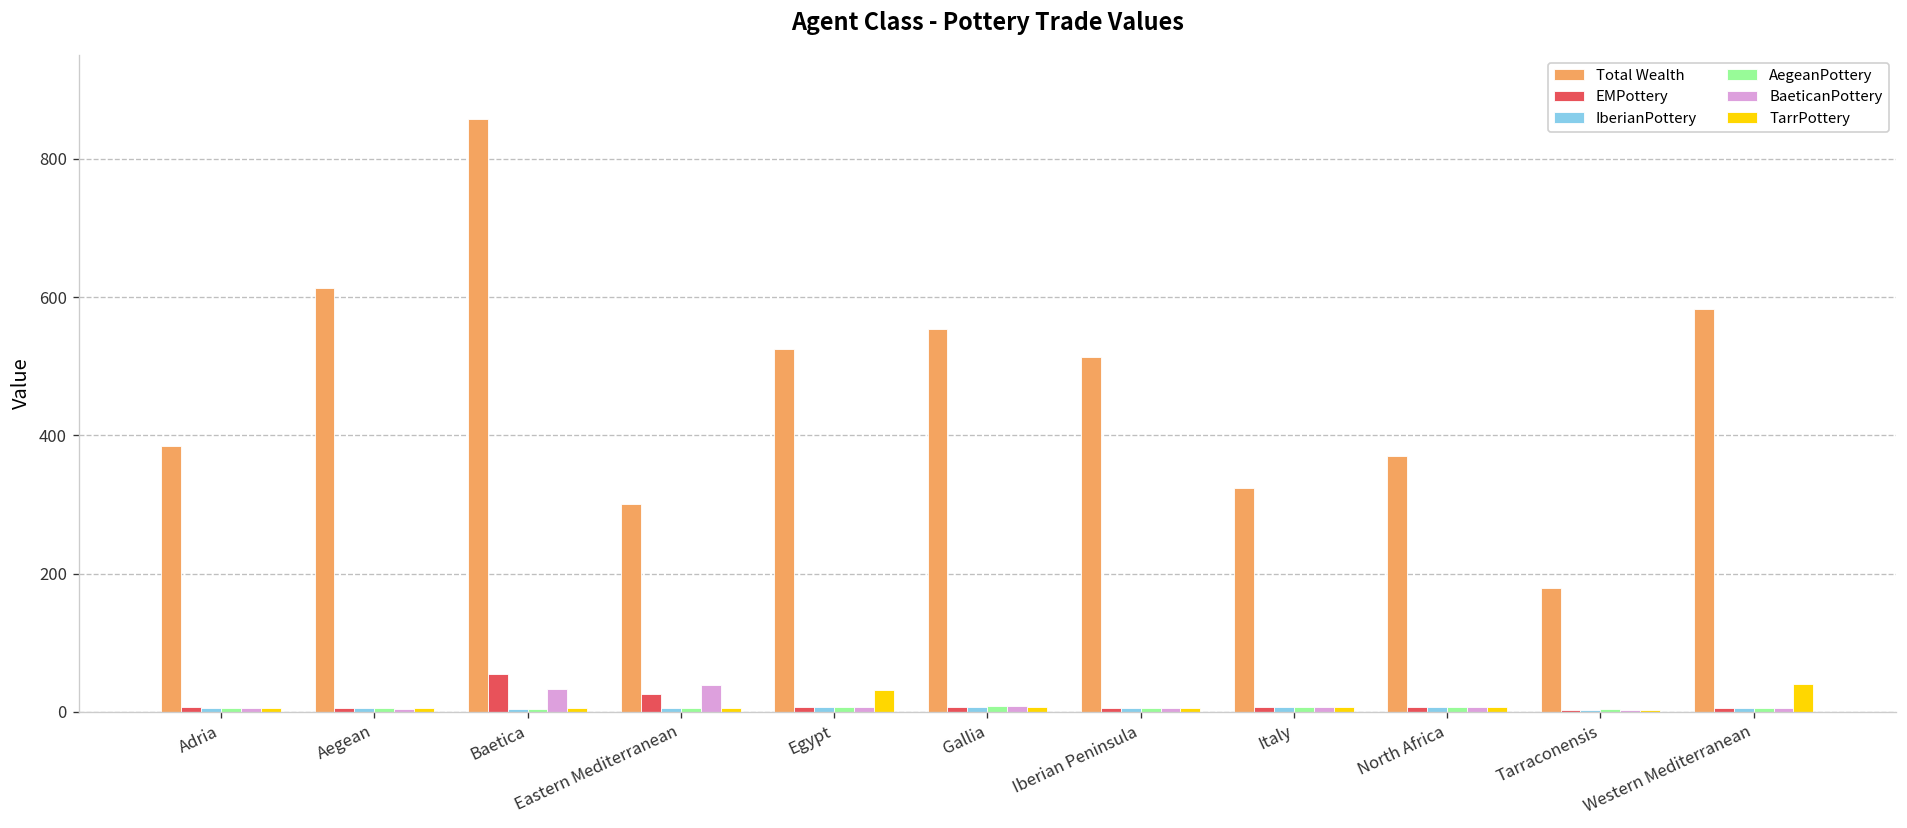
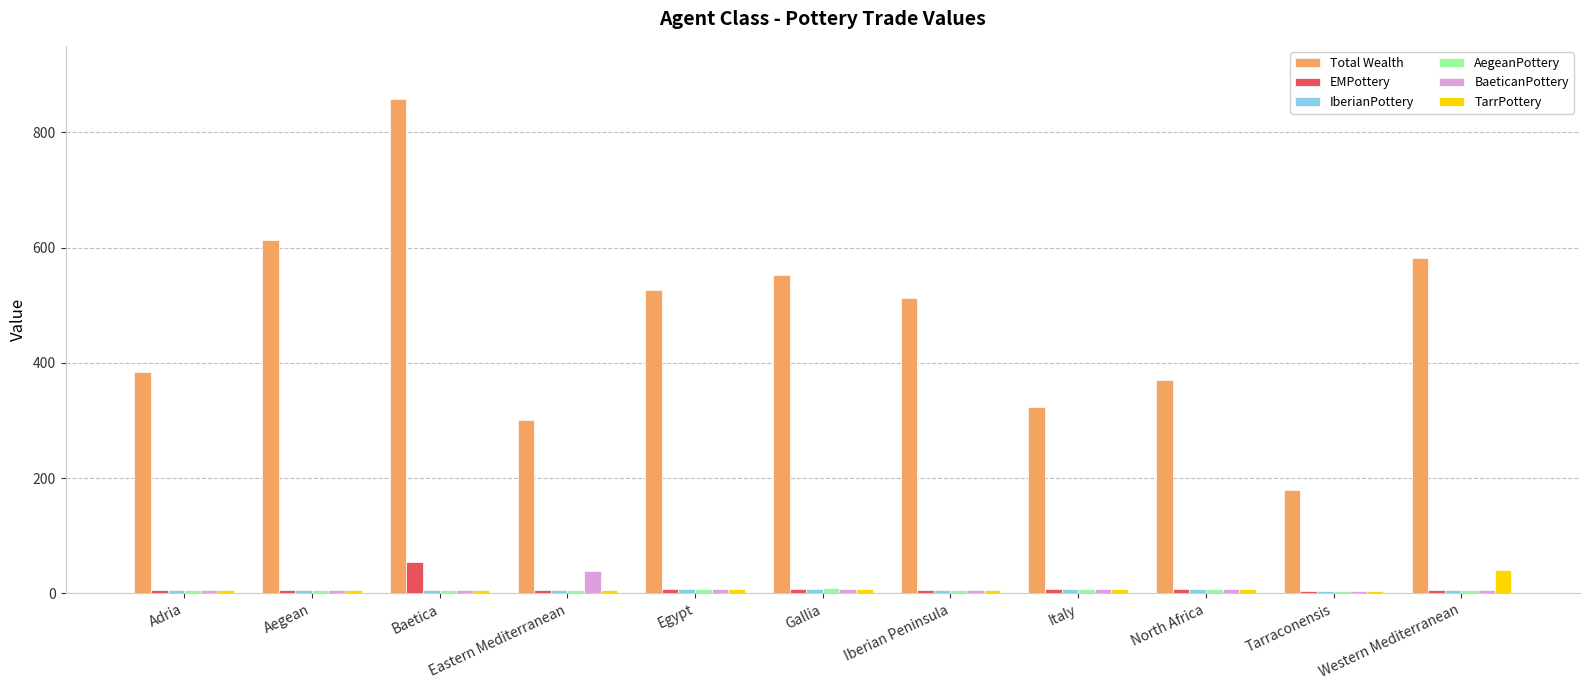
BaeticanPottery, Baetica: 30 -> 10
EMPottery, Eastern Mediterranean: 30 -> 10
TarrPottery, Egypt: 30 -> 10
